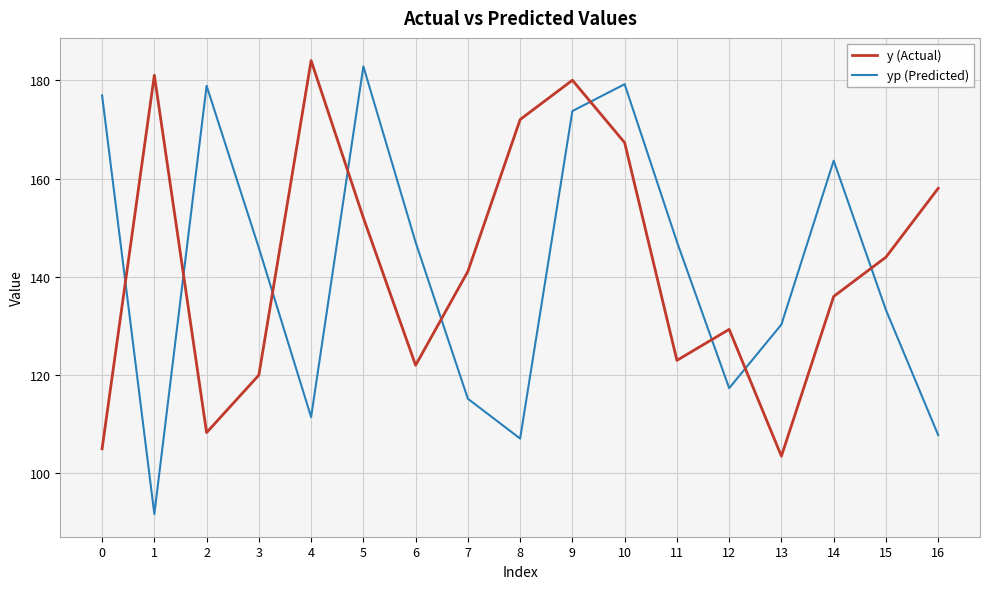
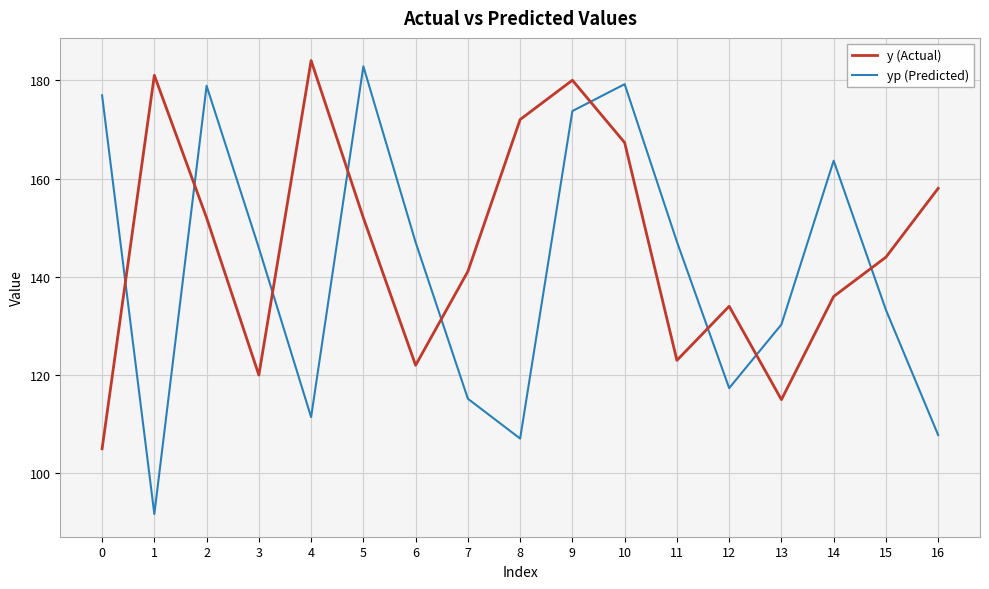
y (Actual), 2: 108 -> 152
y (Actual), 12: 129 -> 134
y (Actual), 13: 104 -> 115
